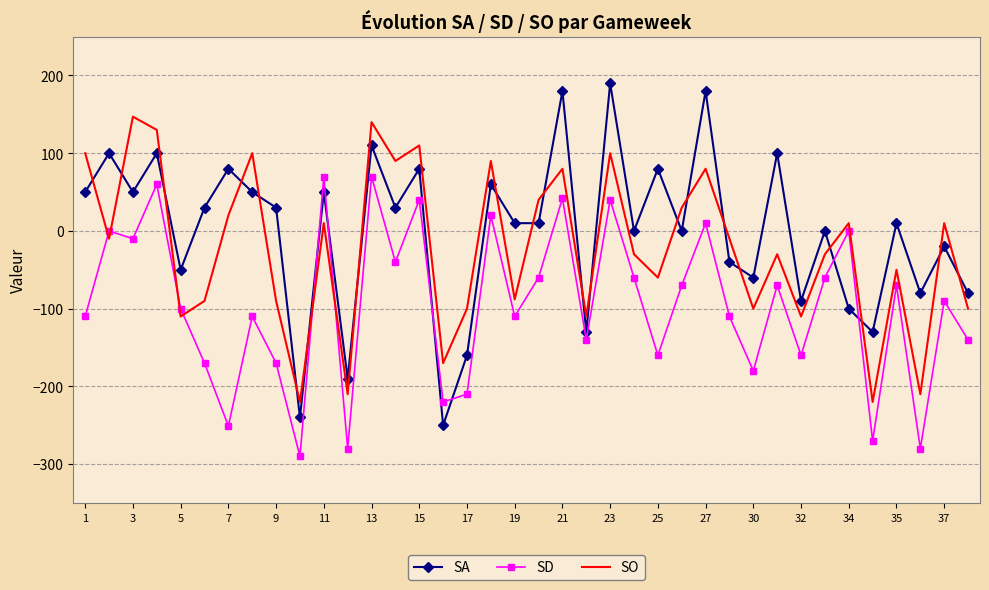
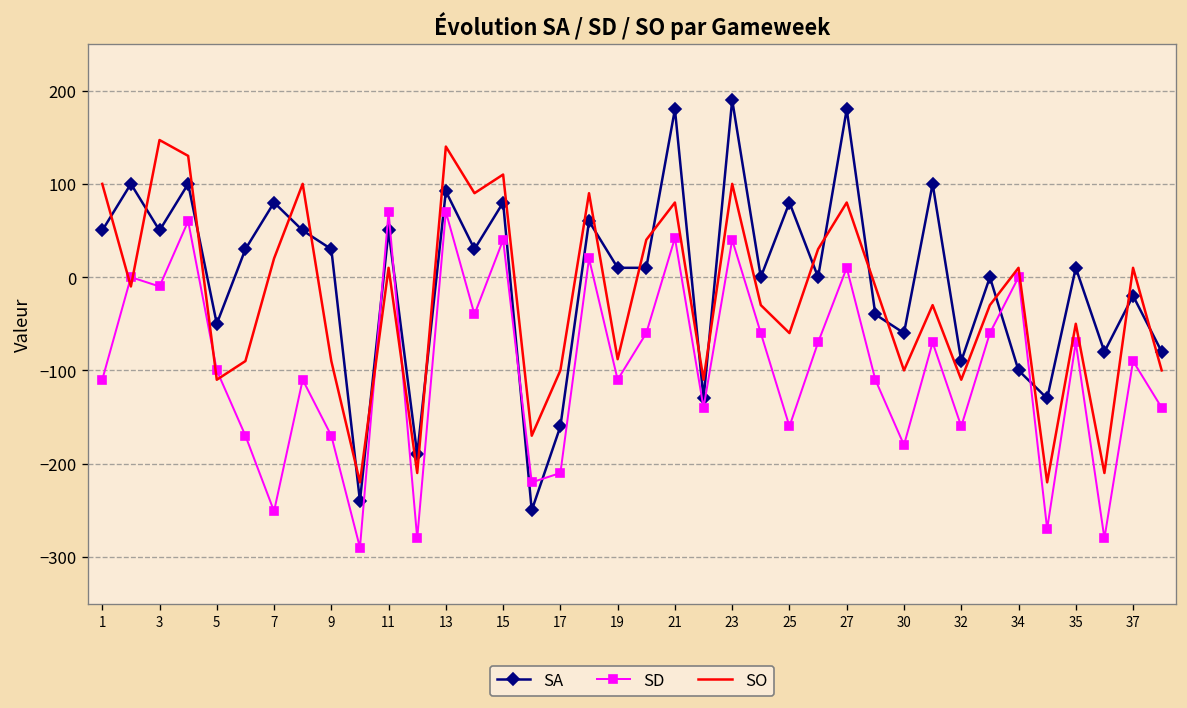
SA, 13: 110 -> 90
